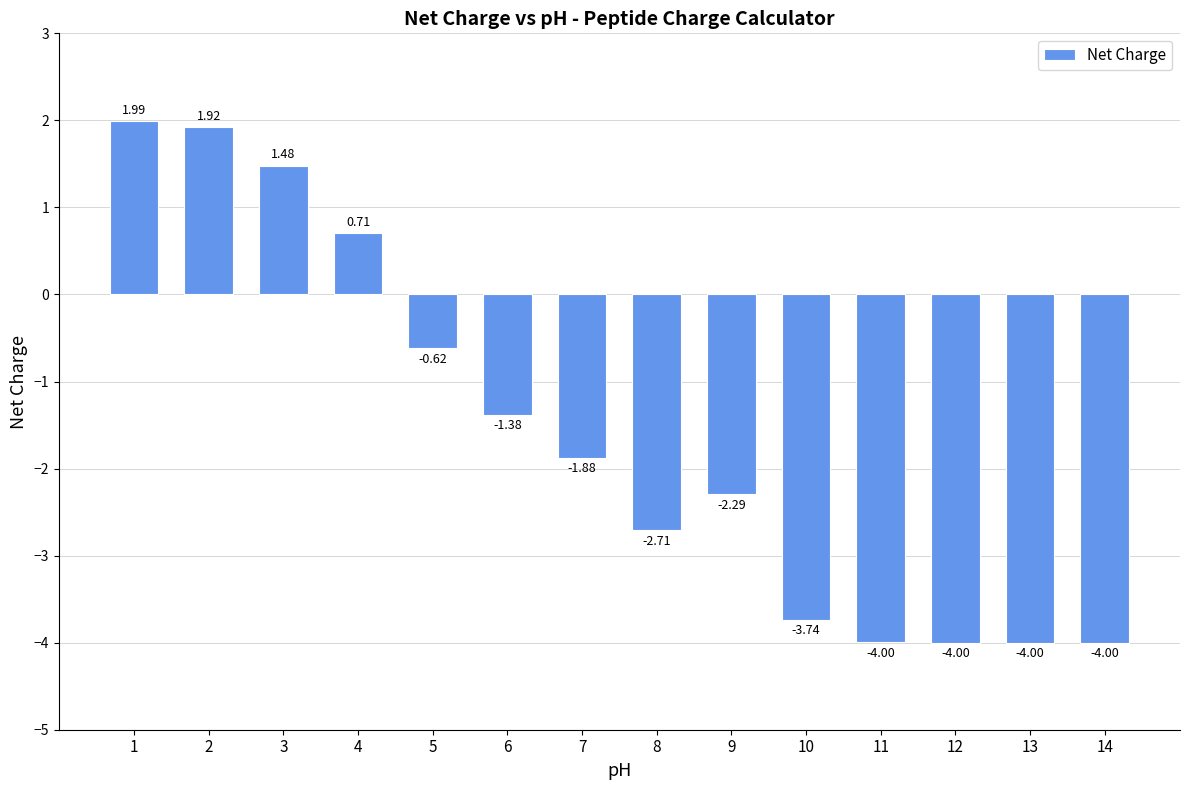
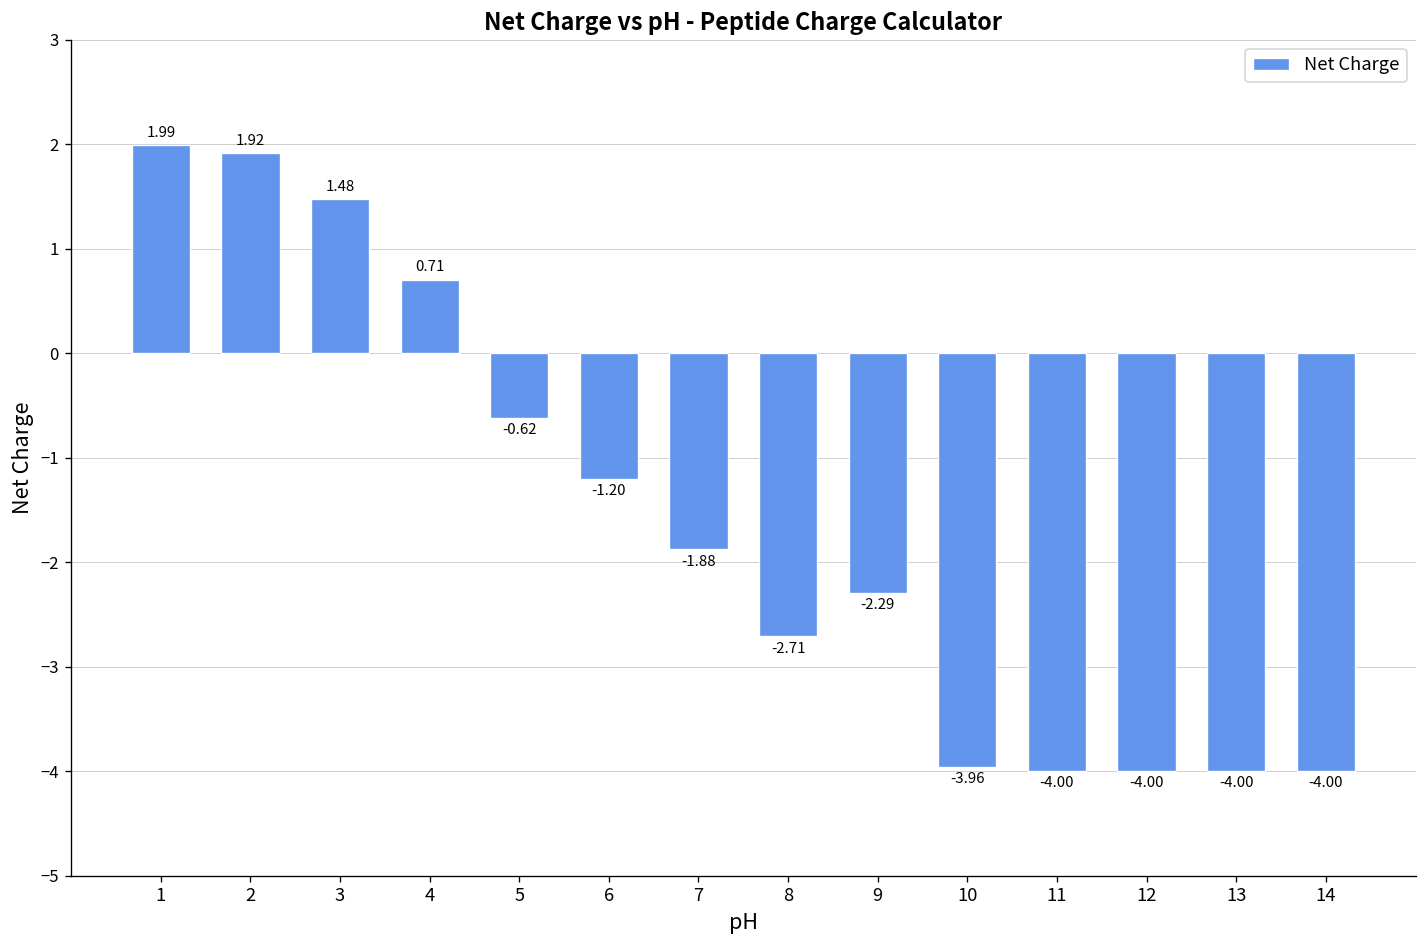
6: -1.38 -> -1.20
10: -3.74 -> -3.96
